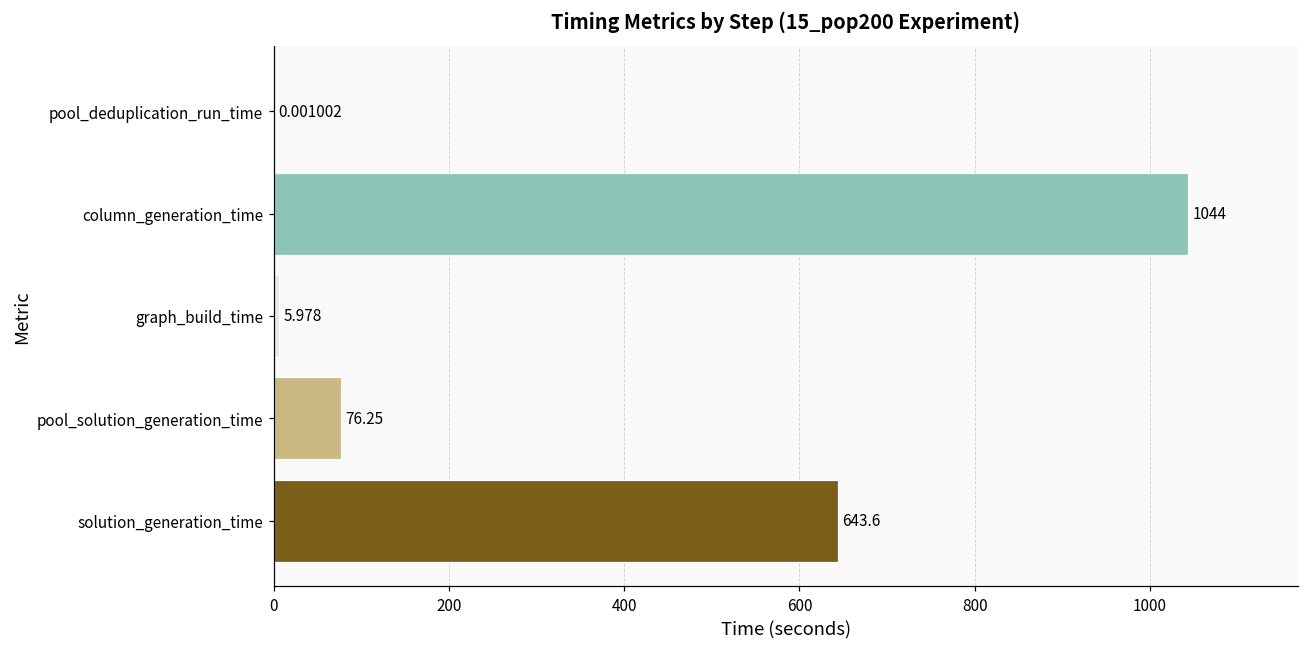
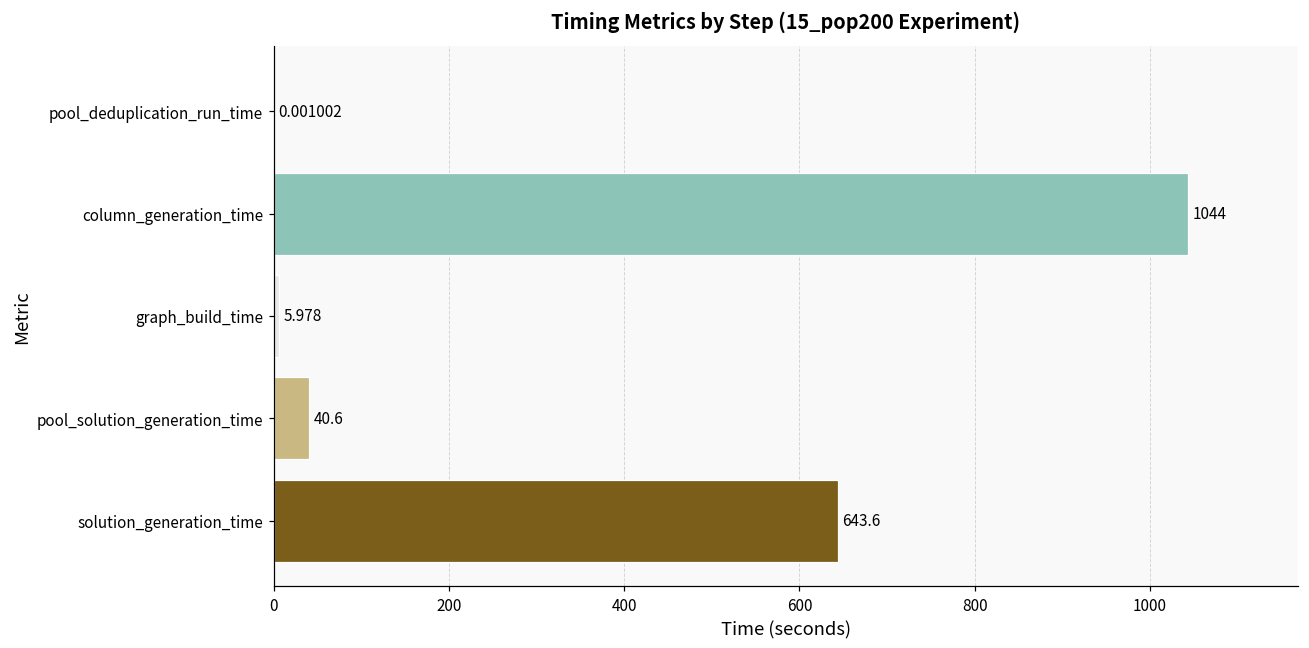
pool_solution_generation_time: 76.25 -> 40.6
